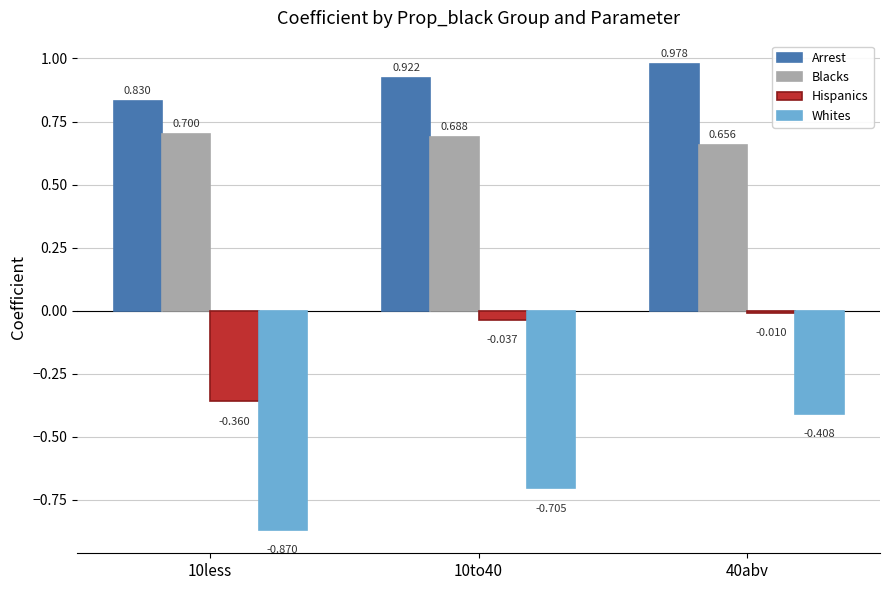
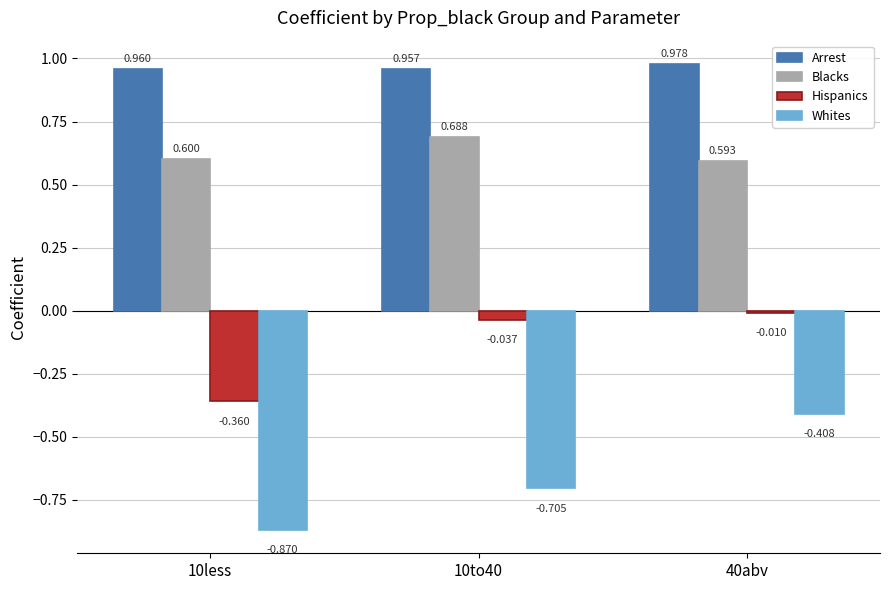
Arrest, 10less: 0.830 -> 0.960
Blacks, 10less: 0.700 -> 0.600
Arrest, 10to40: 0.922 -> 0.957
Blacks, 40abv: 0.656 -> 0.593
